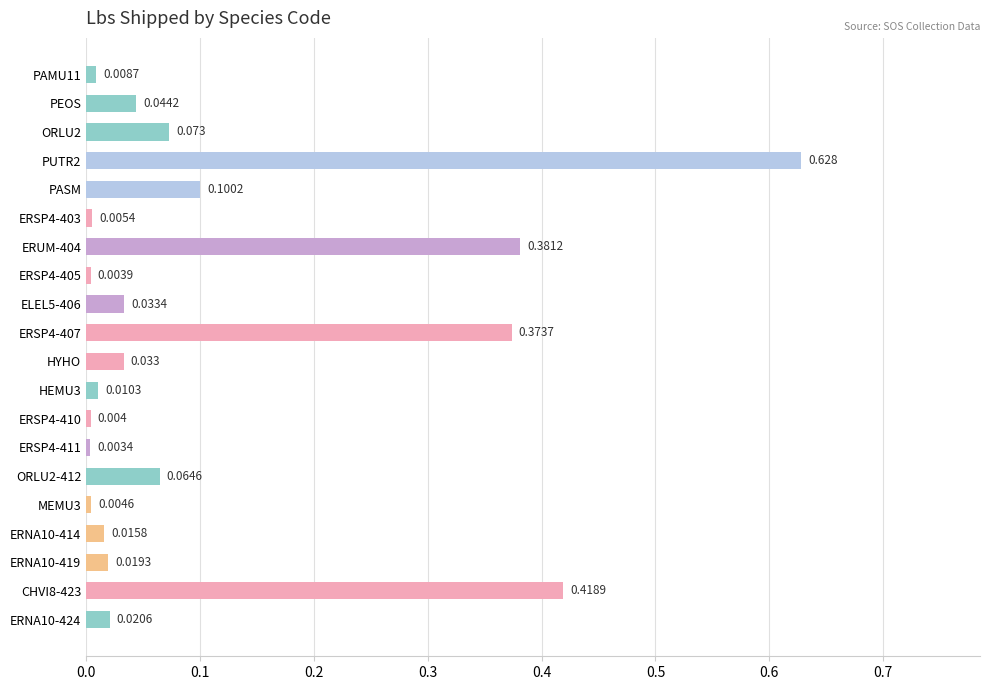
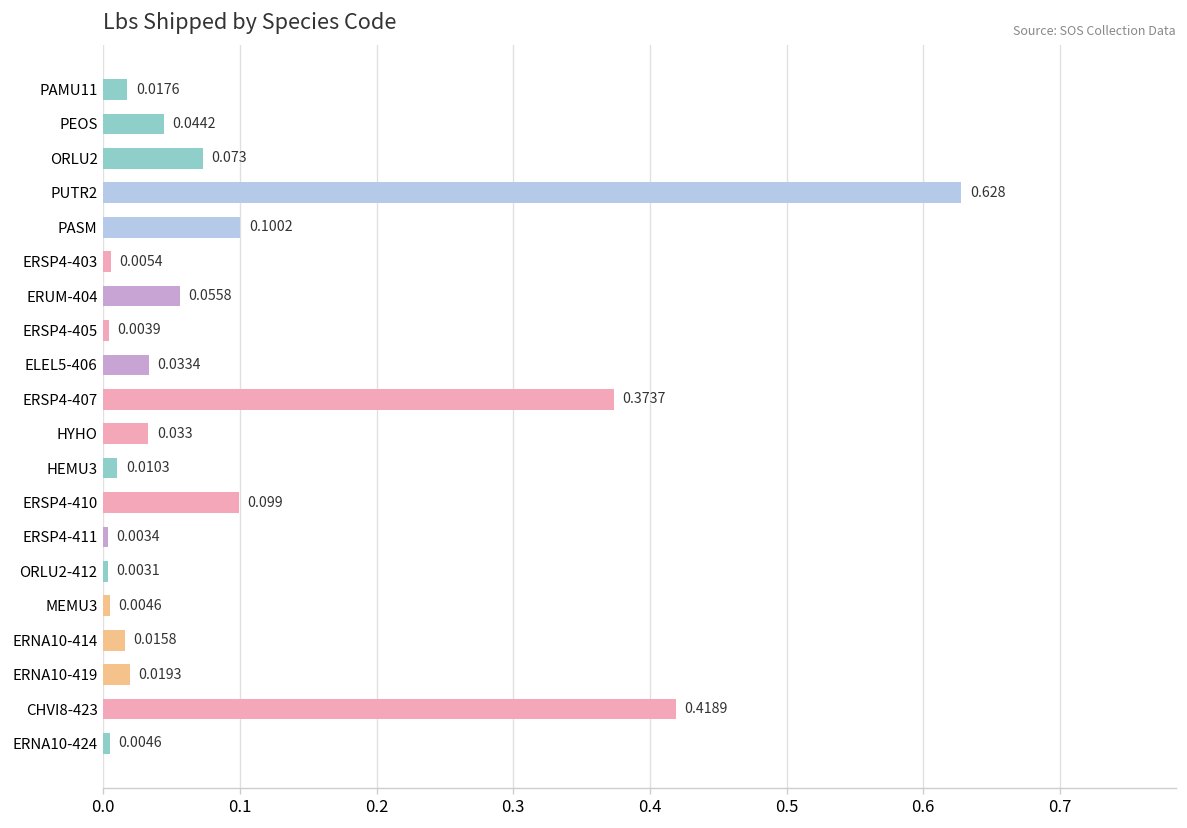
PAMU11: 0.0087 -> 0.0176
ERUM-404: 0.3812 -> 0.0558
ERSP4-410: 0.004 -> 0.099
ORLU2-412: 0.0646 -> 0.0031
ERNA10-424: 0.0206 -> 0.0046
